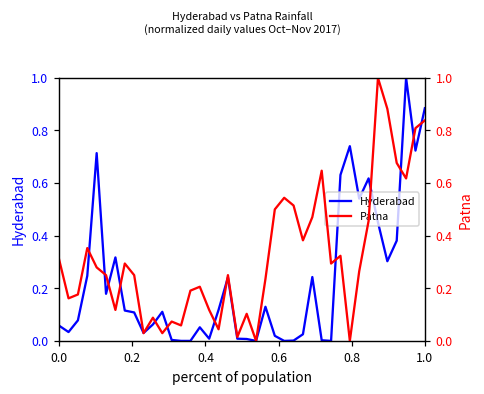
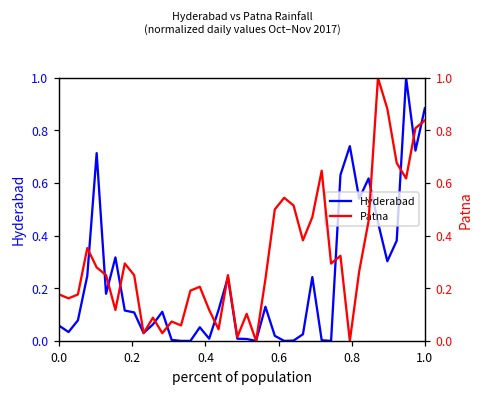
Patna, 0.0: 0.31 -> 0.18
